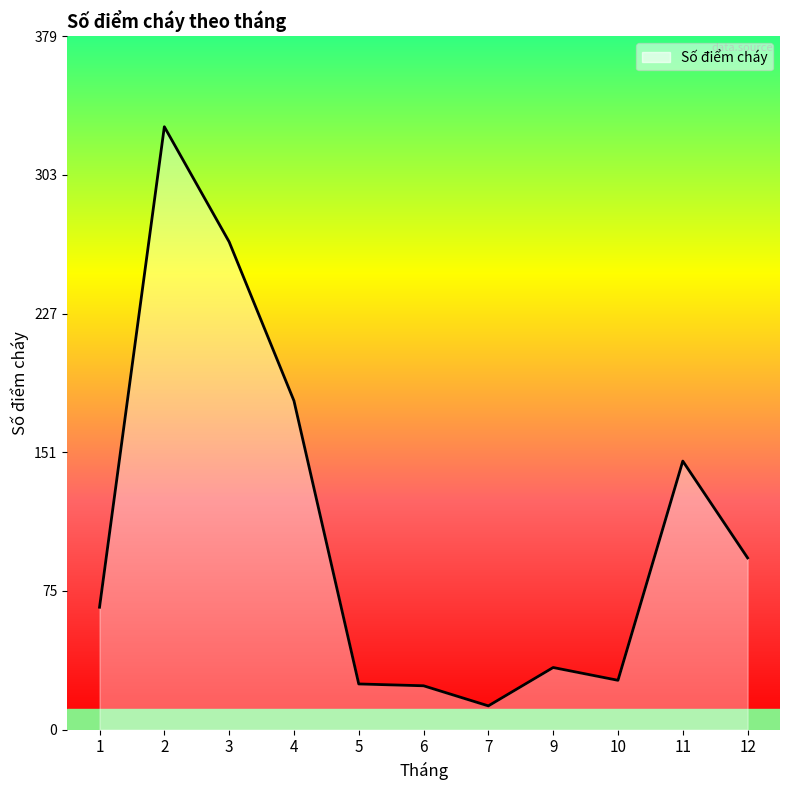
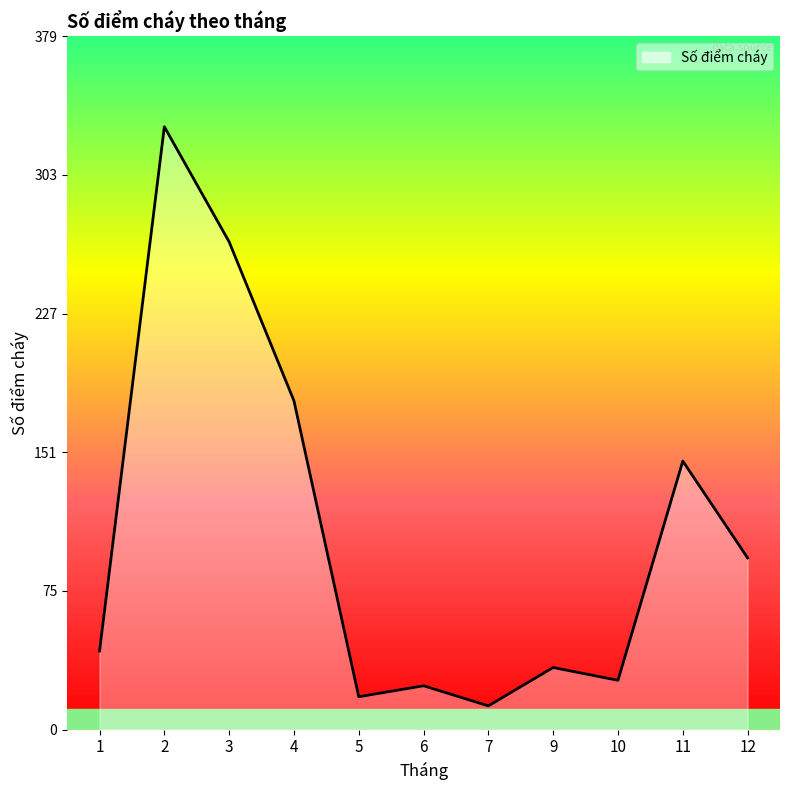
1: 67 -> 43
5: 25 -> 18
